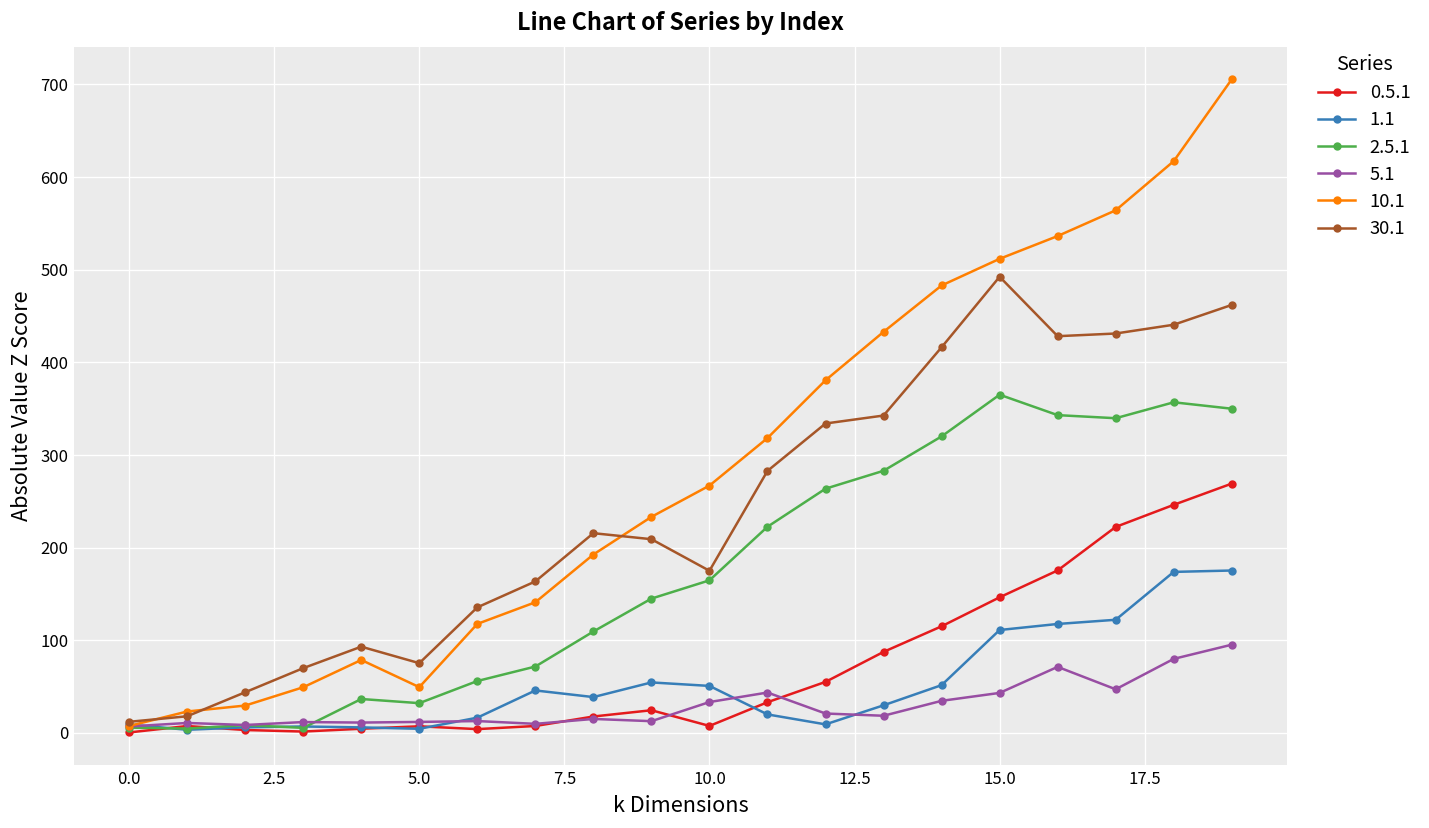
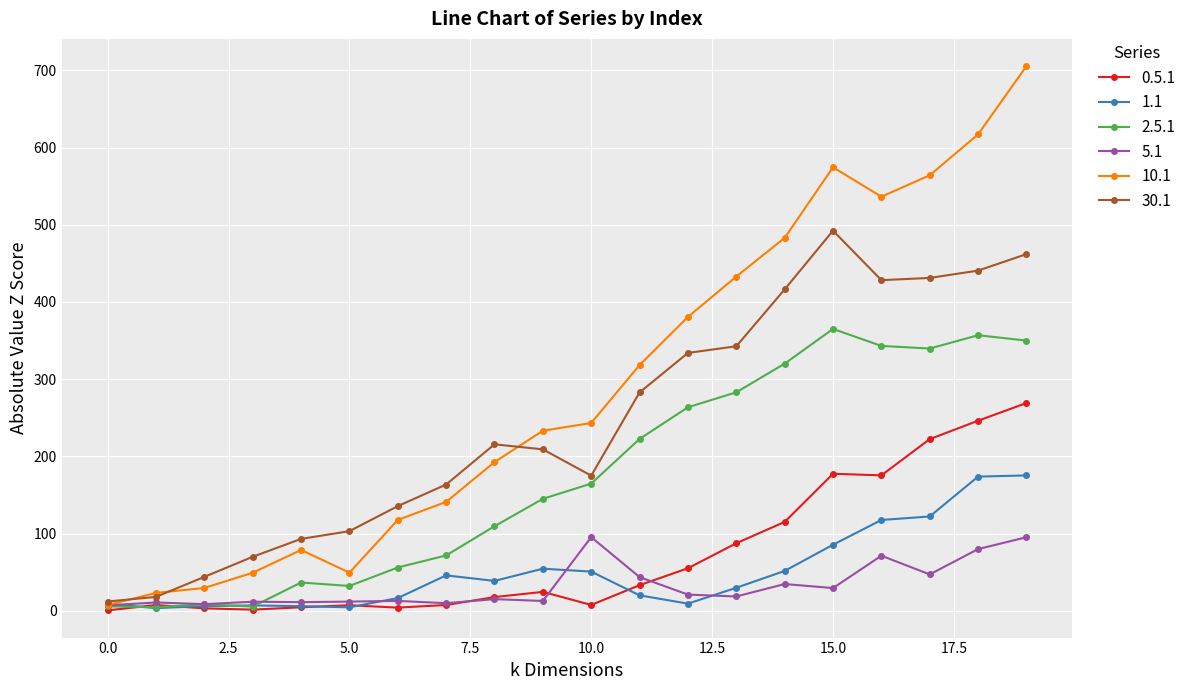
30.1, 5.0: 80 -> 100
5.1, 10.0: 30 -> 100
10.1, 10.0: 270 -> 240
0.5.1, 15.0: 150 -> 180
1.1, 15.0: 110 -> 90
5.1, 15.0: 40 -> 30
10.1, 15.0: 510 -> 570
